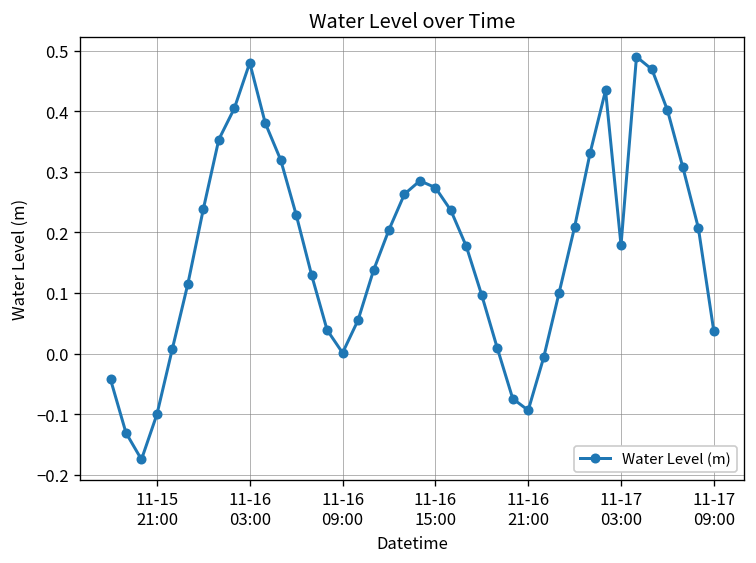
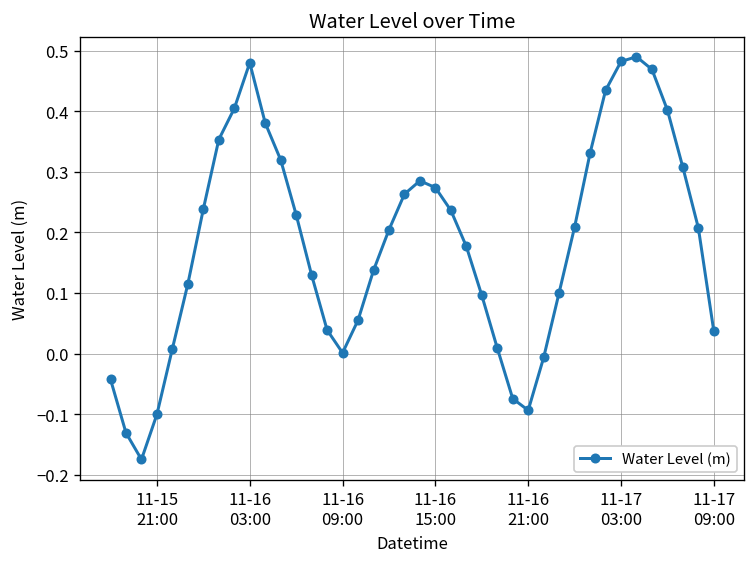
11-17 03:00: 0.18 -> 0.48
